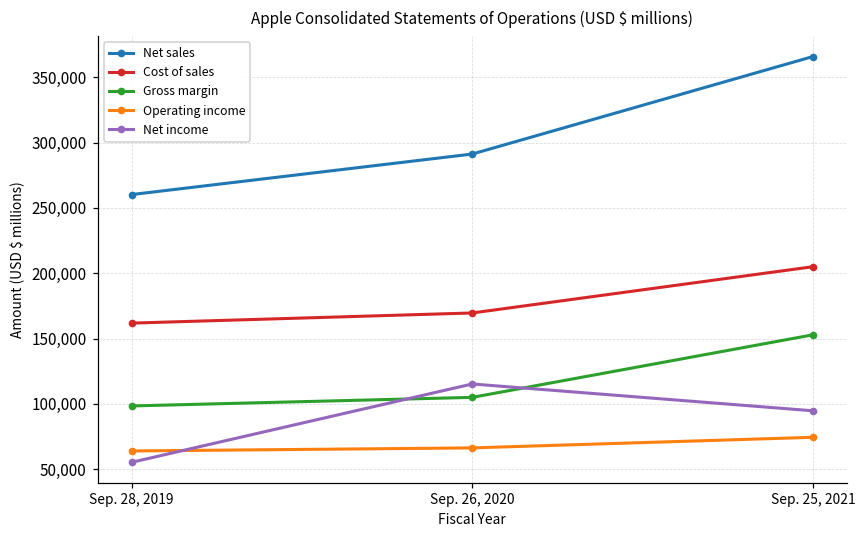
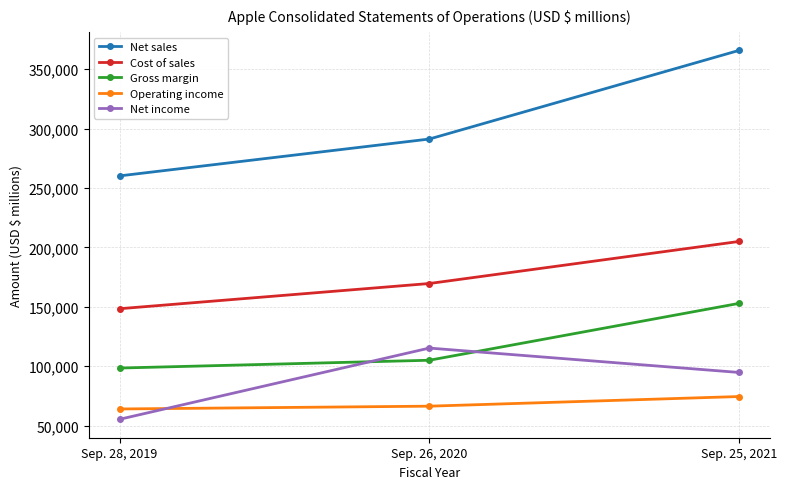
Cost of sales, Sep. 28, 2019: 162,000 -> 148,000
